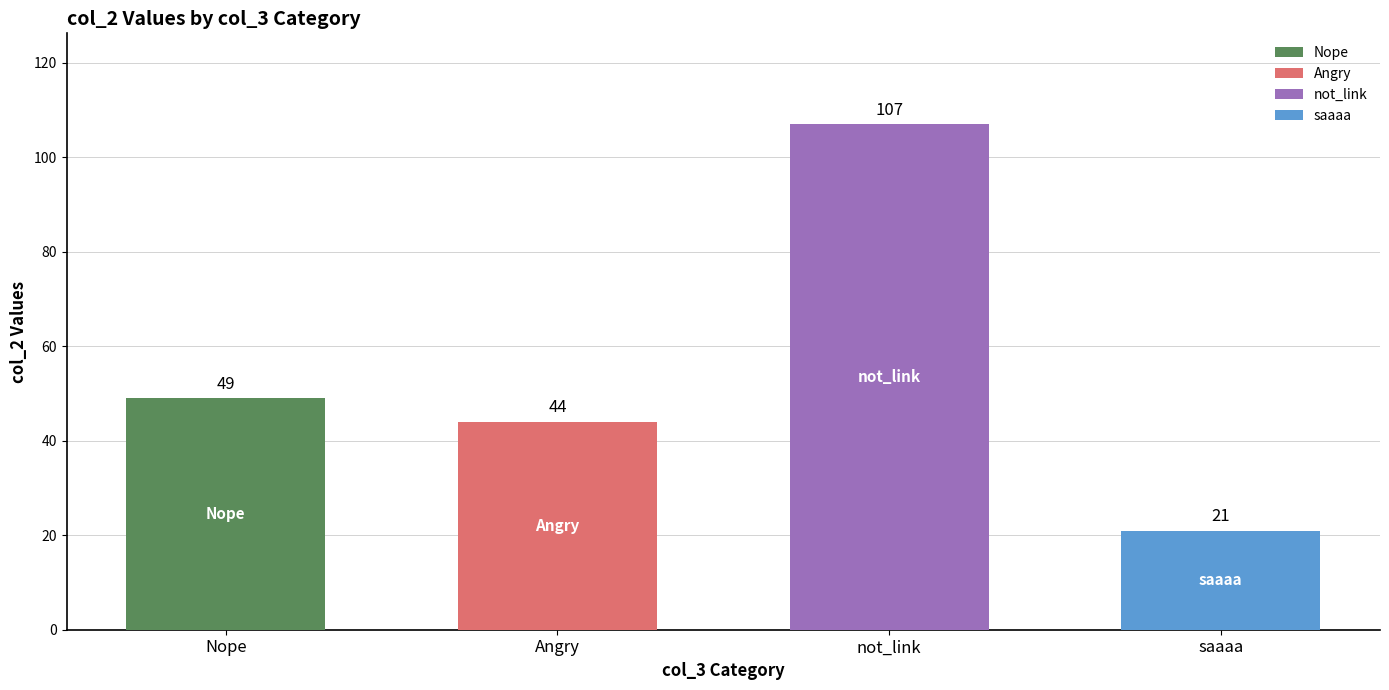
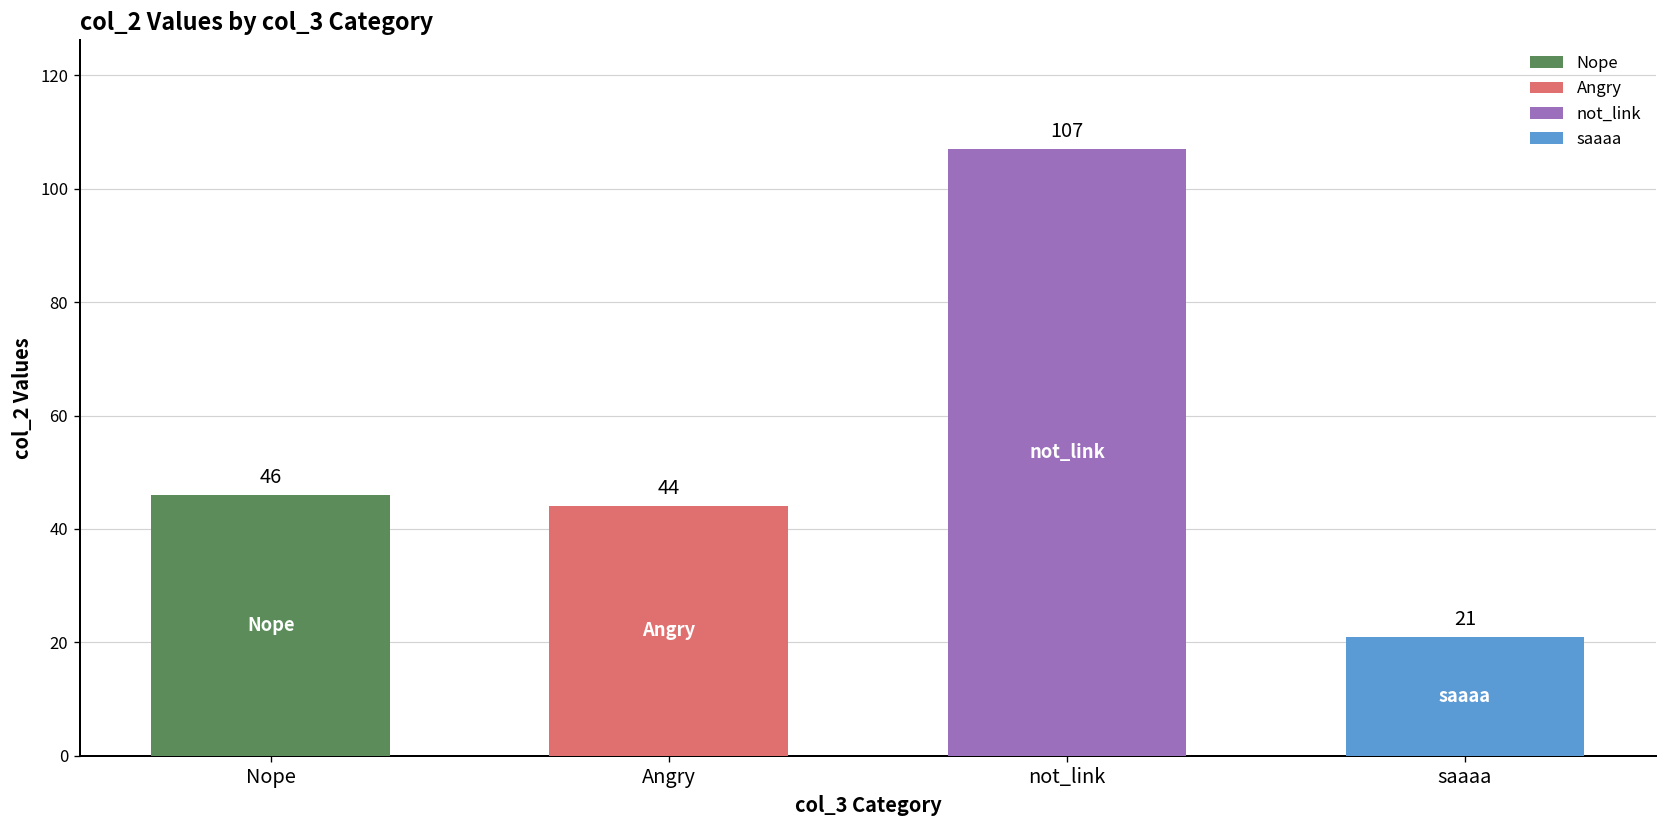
Nope: 49 -> 46
